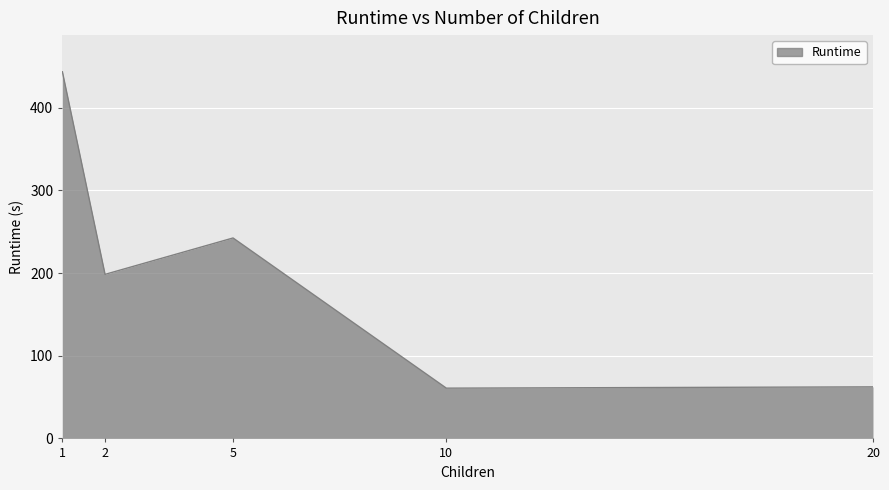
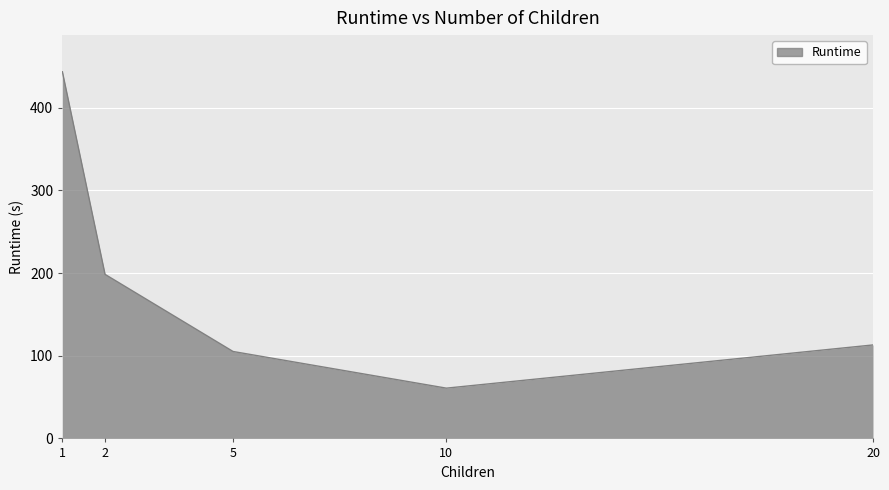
5: 240 -> 110
20: 60 -> 110
